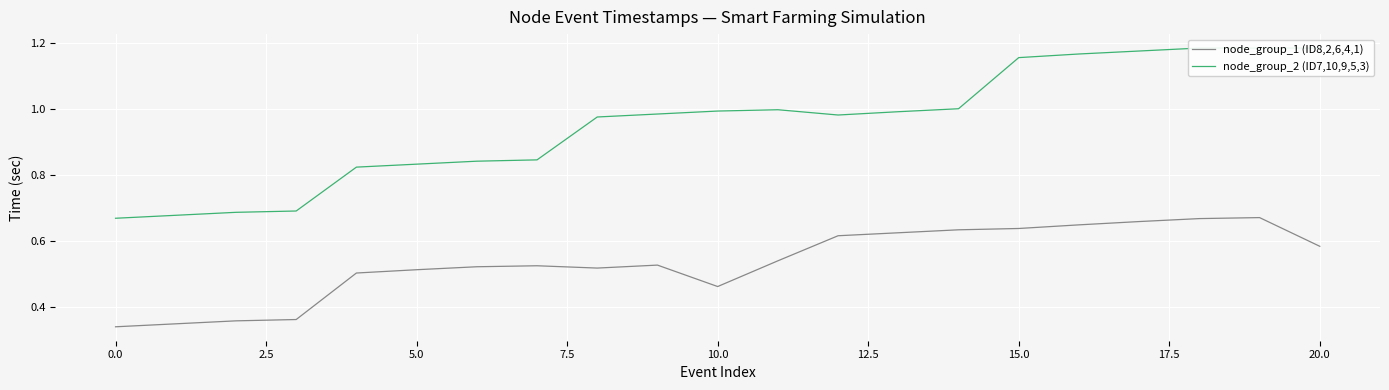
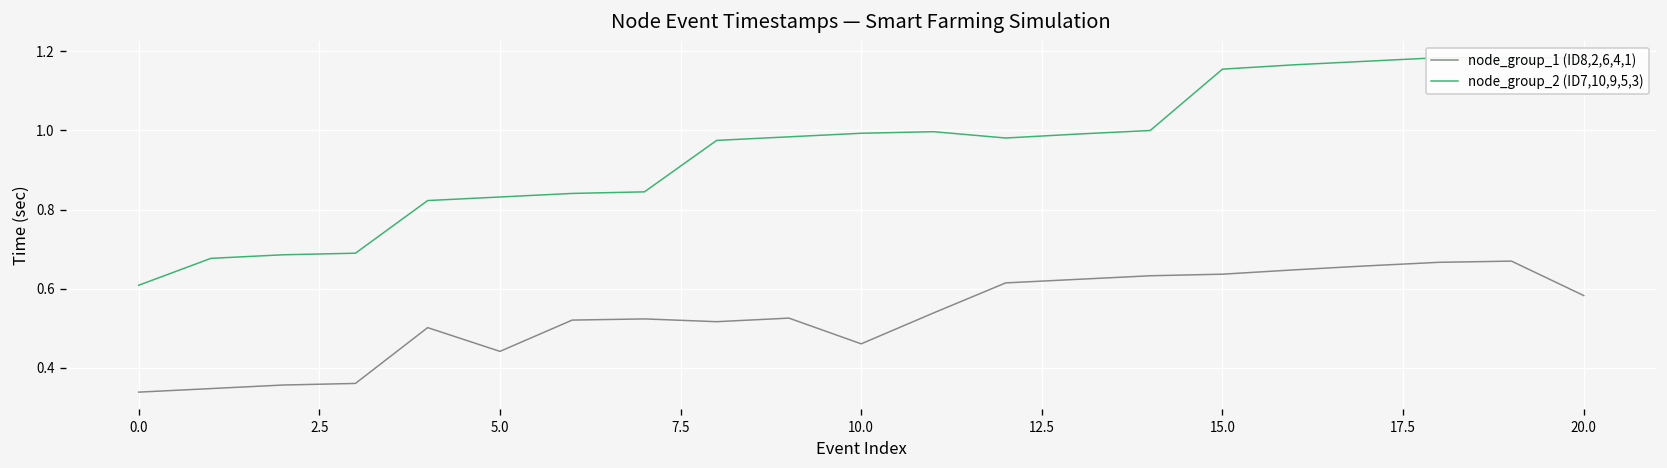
node_group_2 (ID7,10,9,5,3), 0.0: 0.67 -> 0.61
node_group_1 (ID8,2,6,4,1), 5.0: 0.51 -> 0.44
